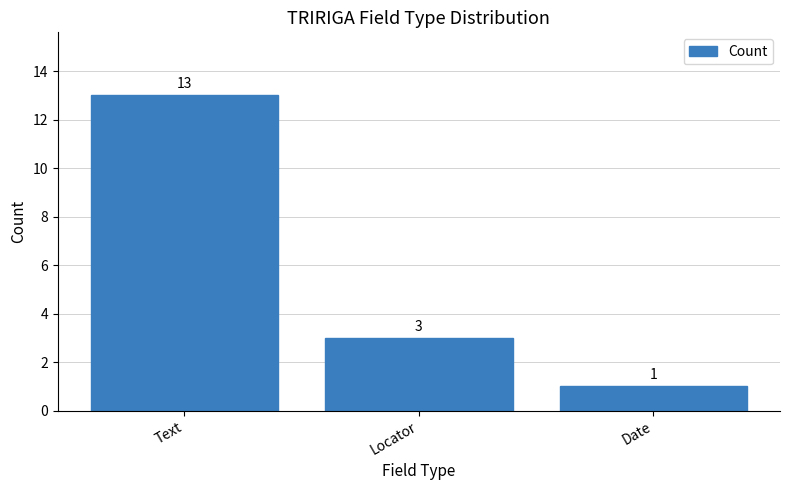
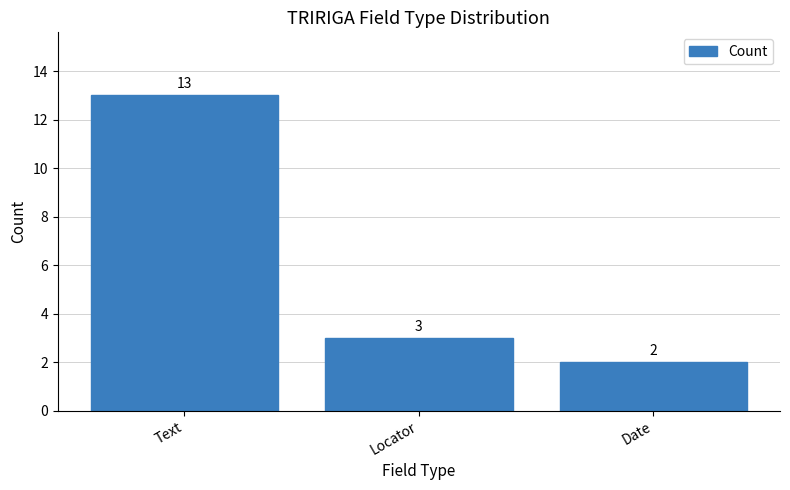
Date: 1 -> 2
